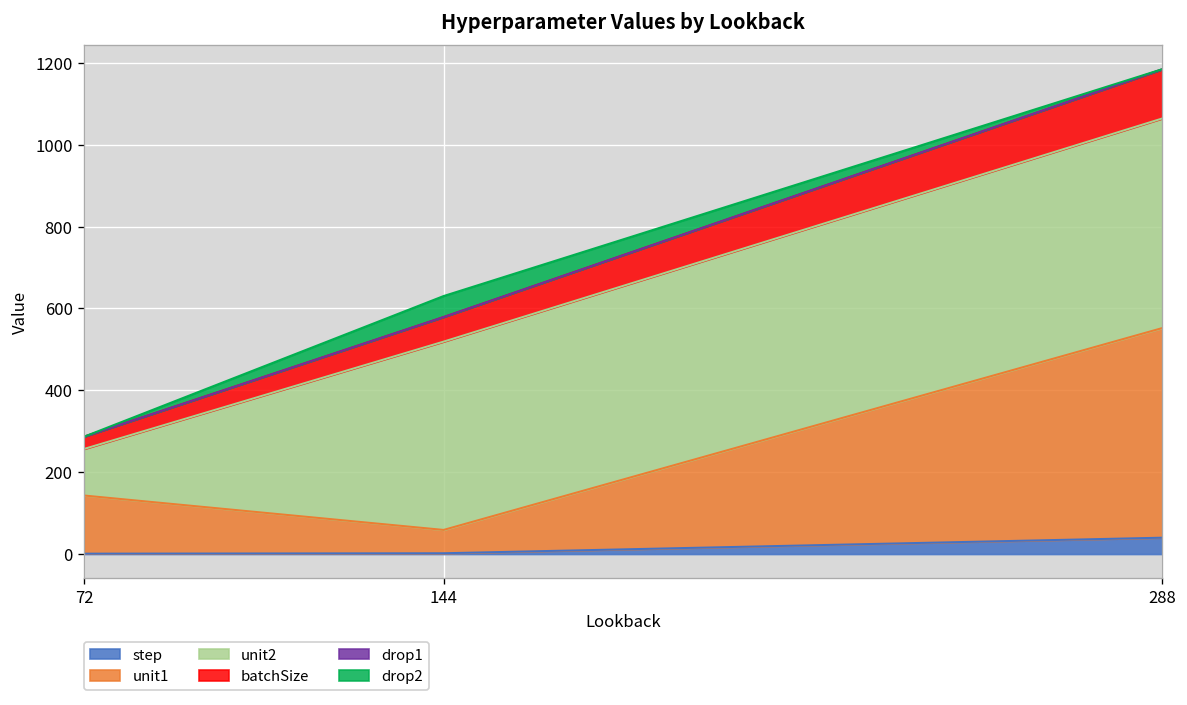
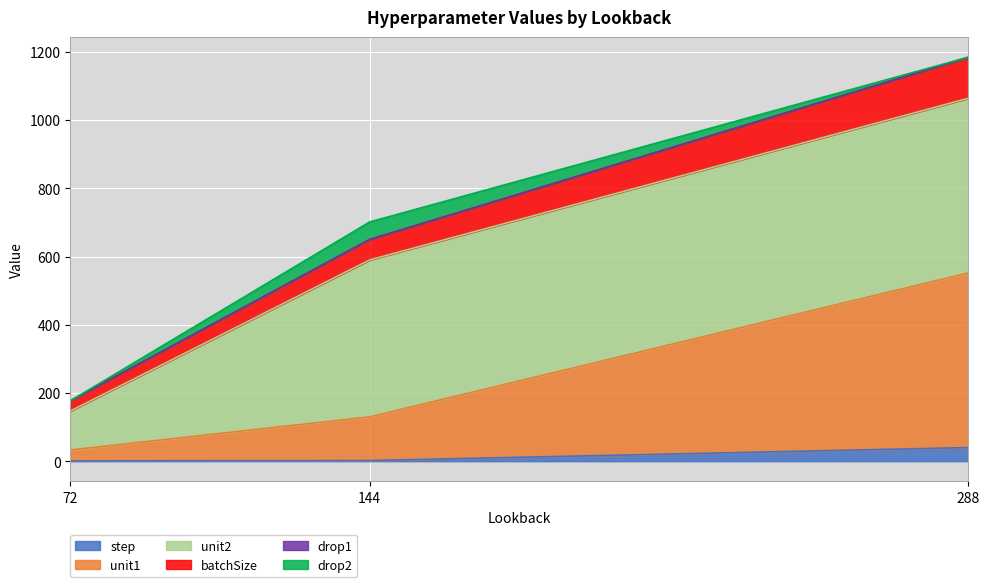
unit1, 72: 140 -> 30
unit1, 144: 60 -> 130
